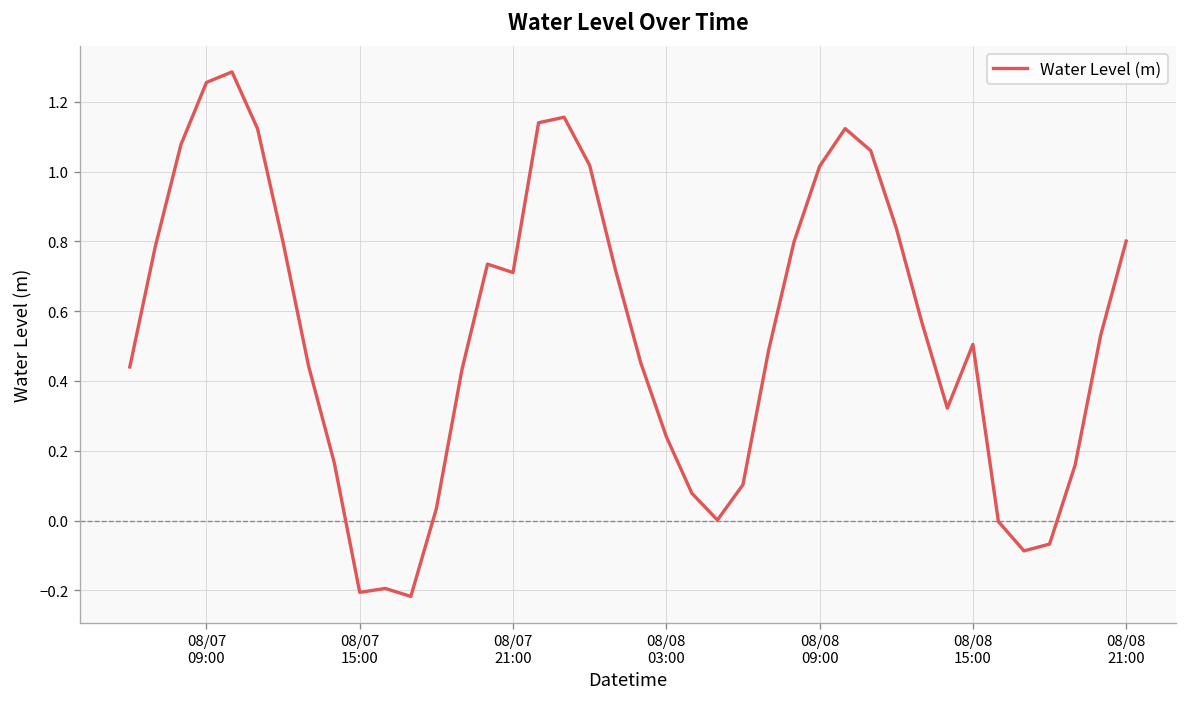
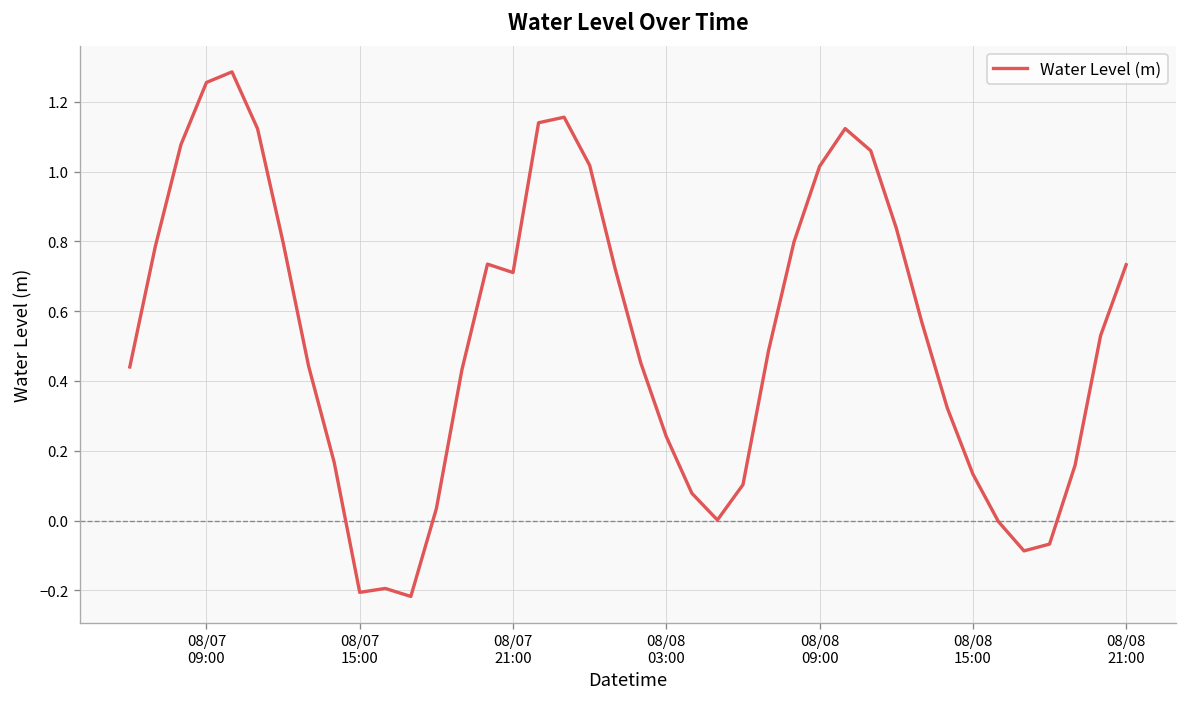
08/08 15:00: 0.50 -> 0.13
08/08 21:00: 0.80 -> 0.73
